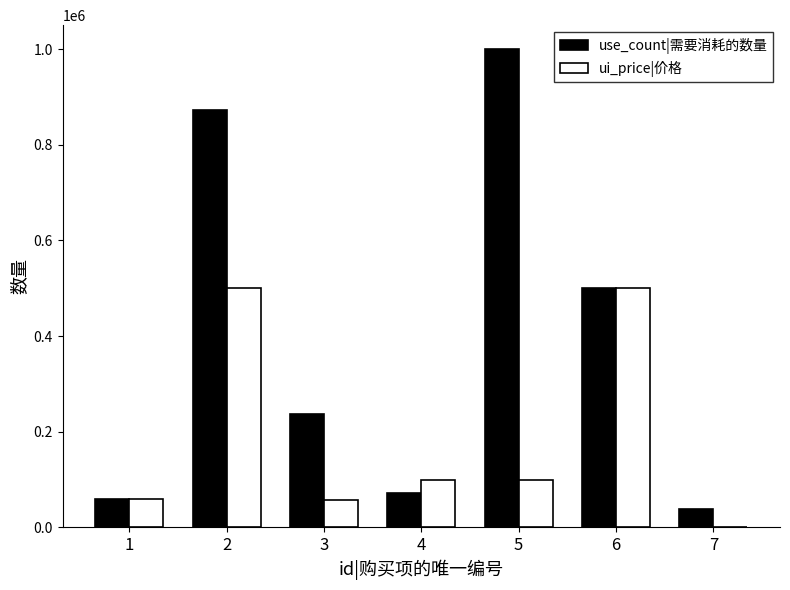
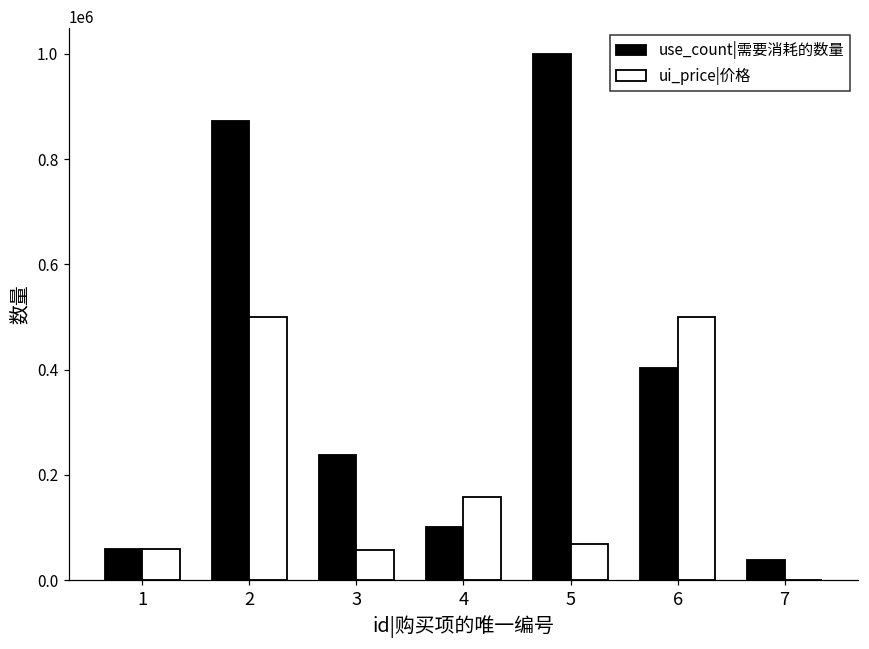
use_count|需要消耗的数量, 4: 70000 -> 100000
ui_price|价格, 4: 100000 -> 160000
ui_price|价格, 5: 100000 -> 70000
use_count|需要消耗的数量, 6: 500000 -> 400000
